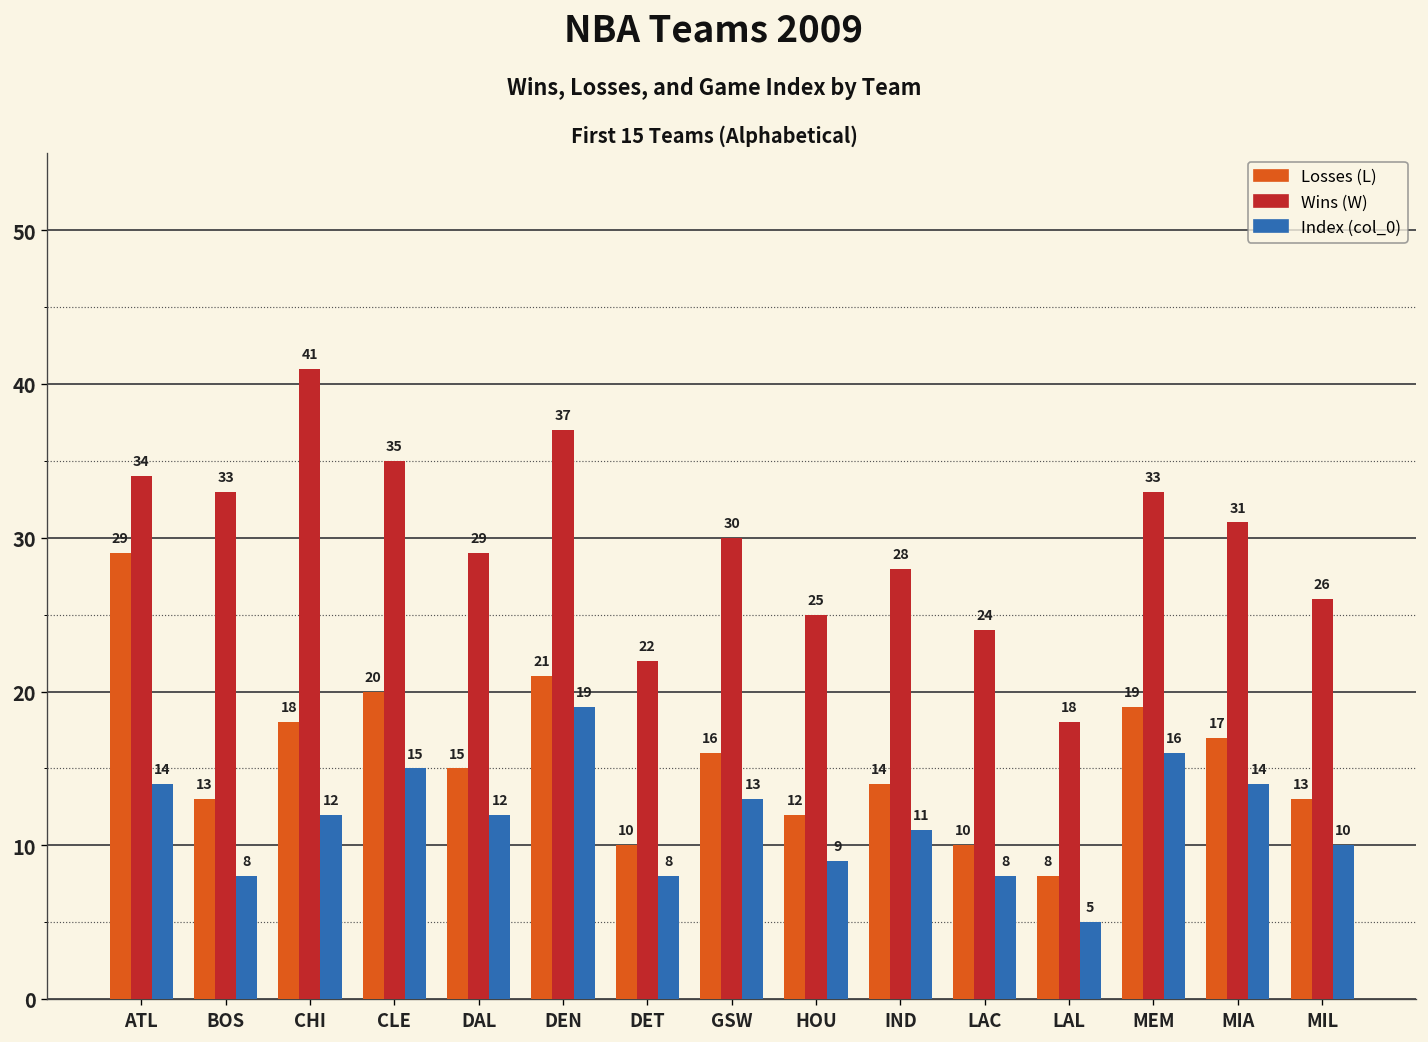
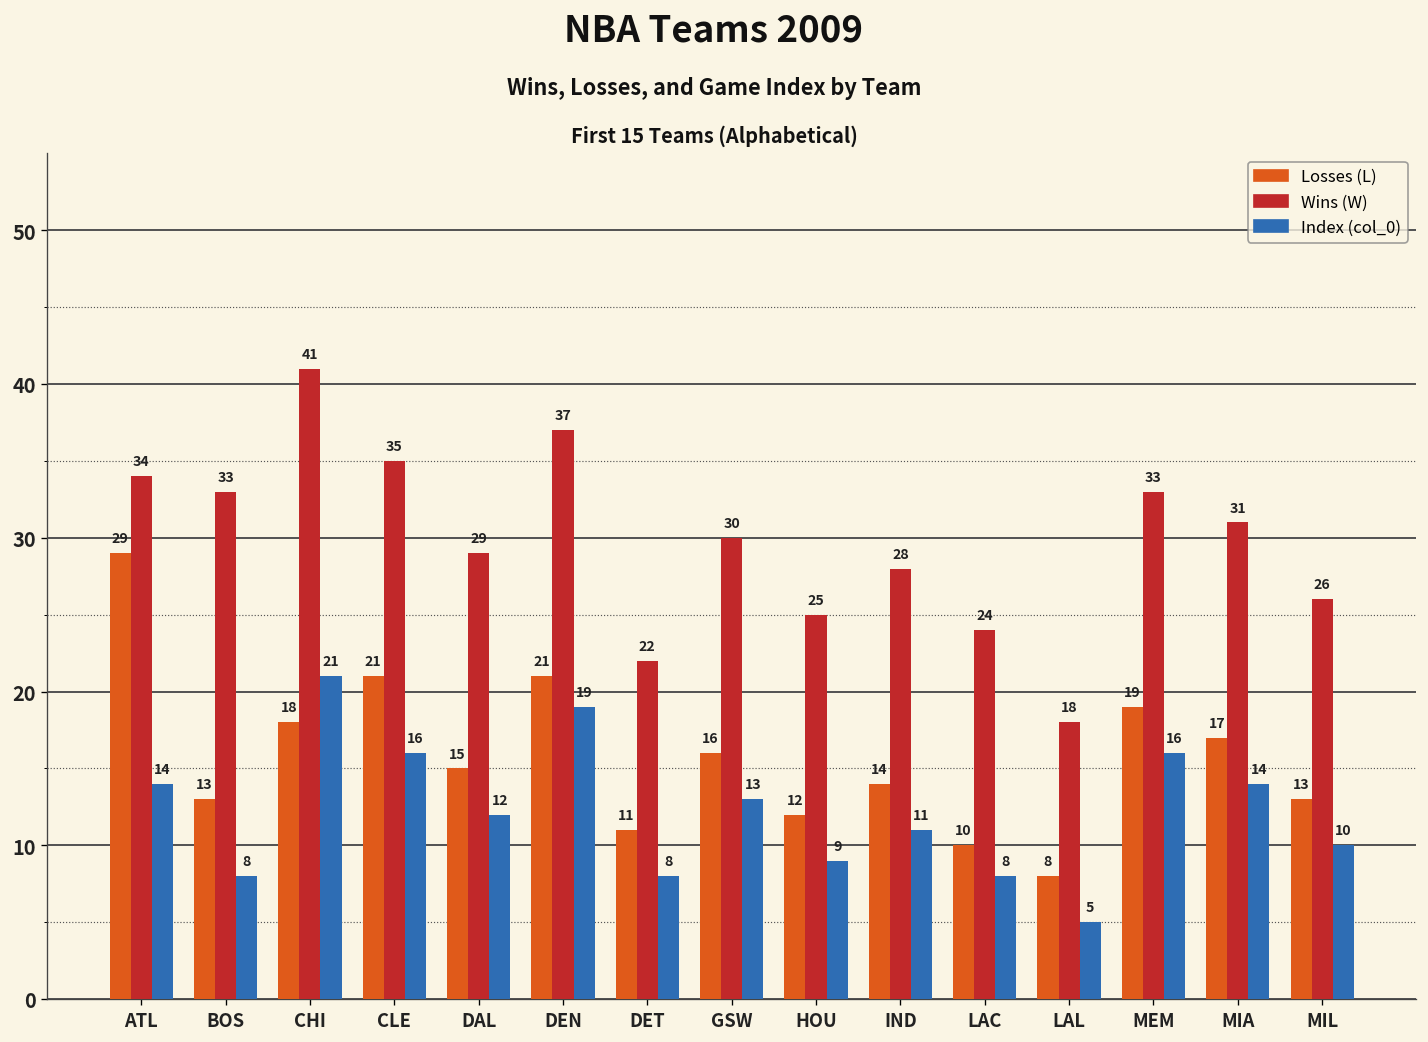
Index (col_0), CHI: 12 -> 21
Losses (L), CLE: 20 -> 21
Index (col_0), CLE: 15 -> 16
Losses (L), DET: 10 -> 11
